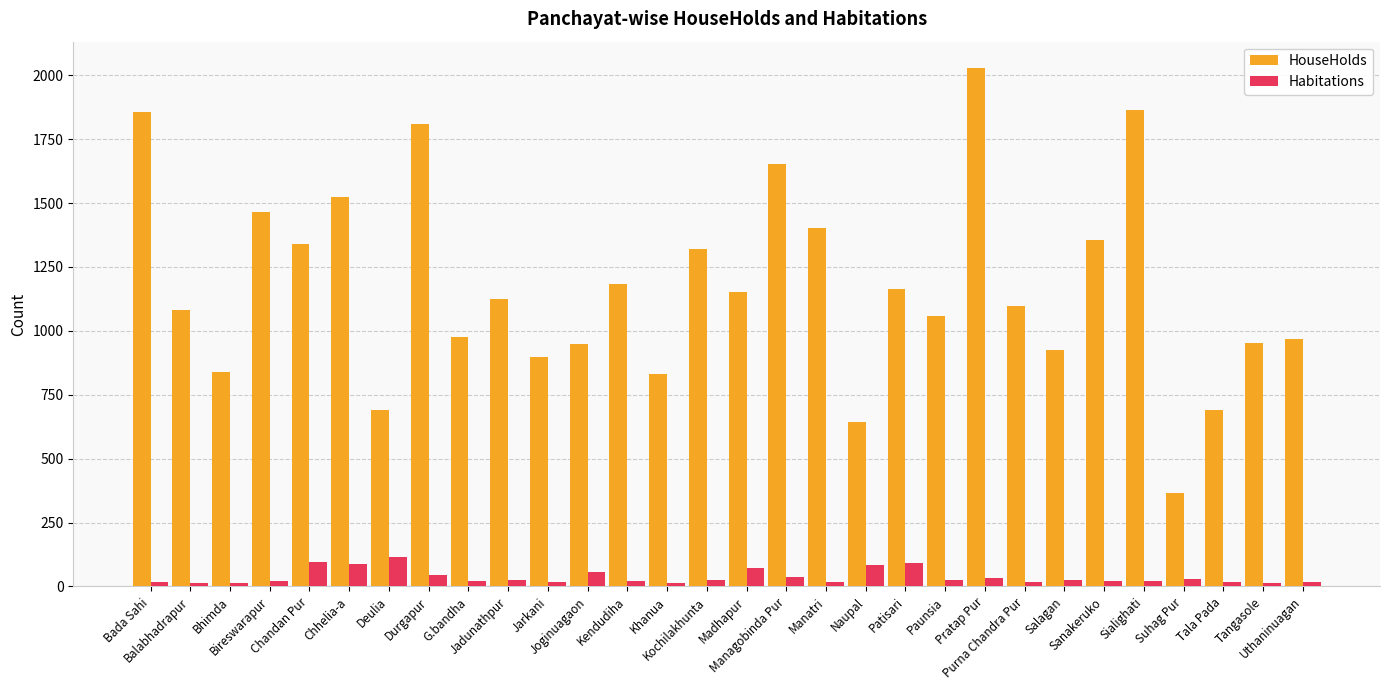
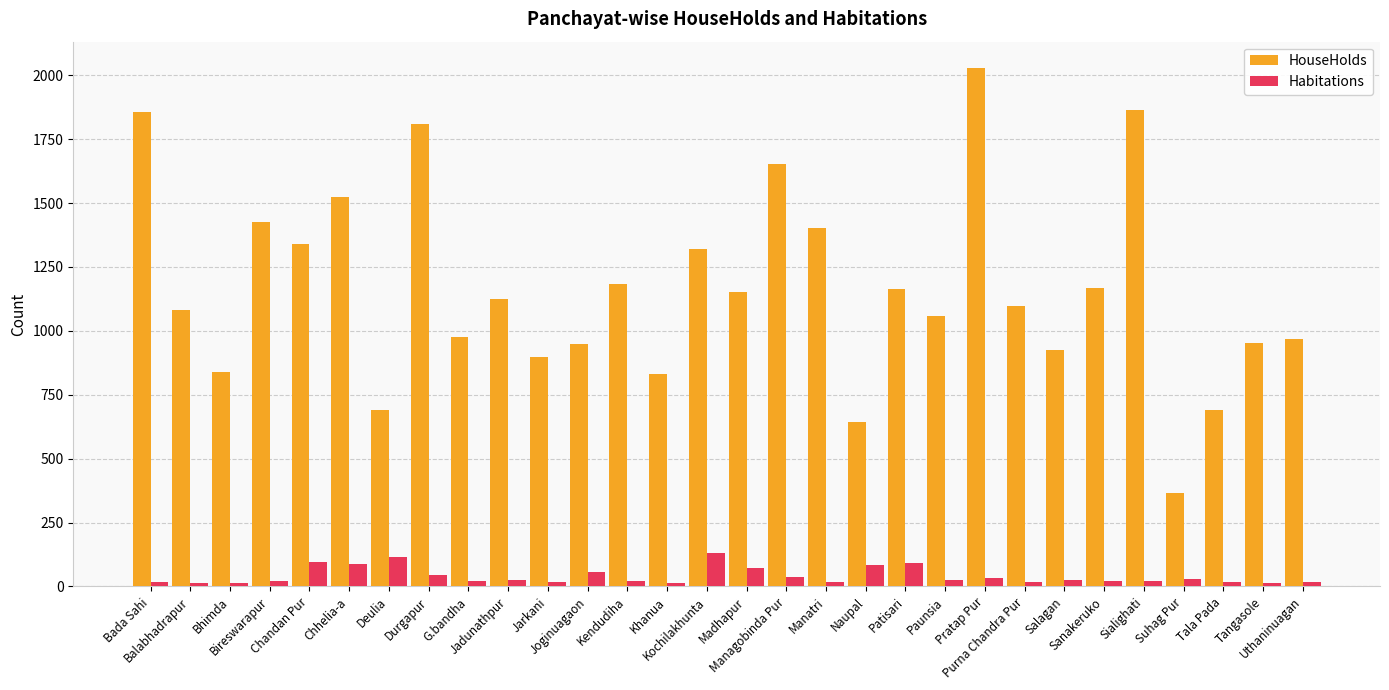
HouseHolds, Bireswarapur: 1470 -> 1430
Habitations, Kochilakhunta: 30 -> 130
HouseHolds, Sanakeruko: 1360 -> 1170
